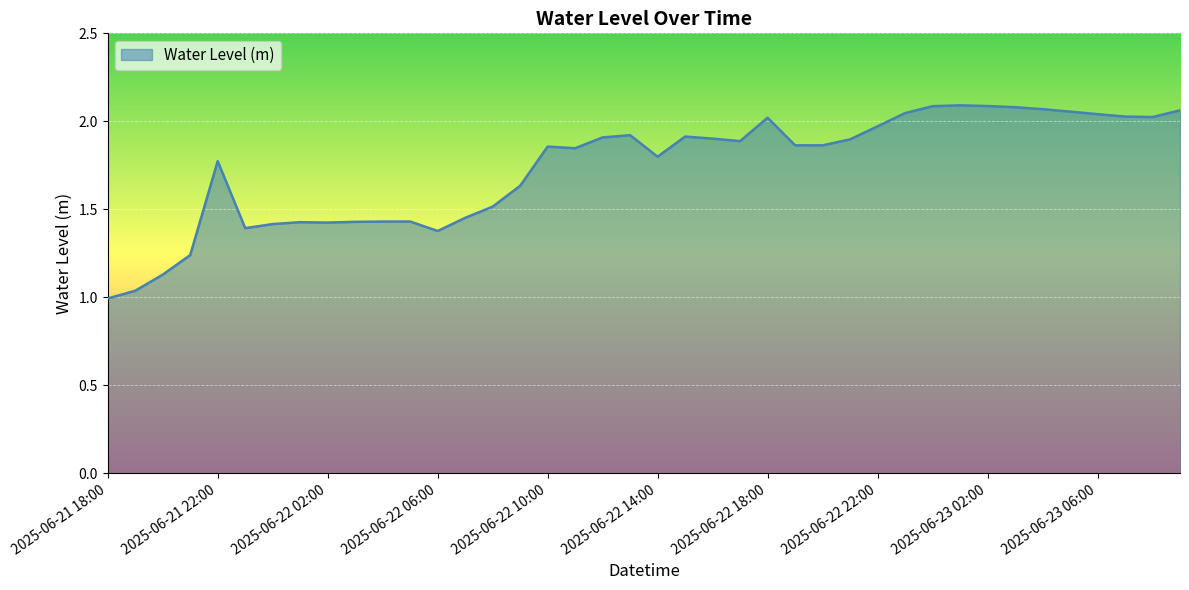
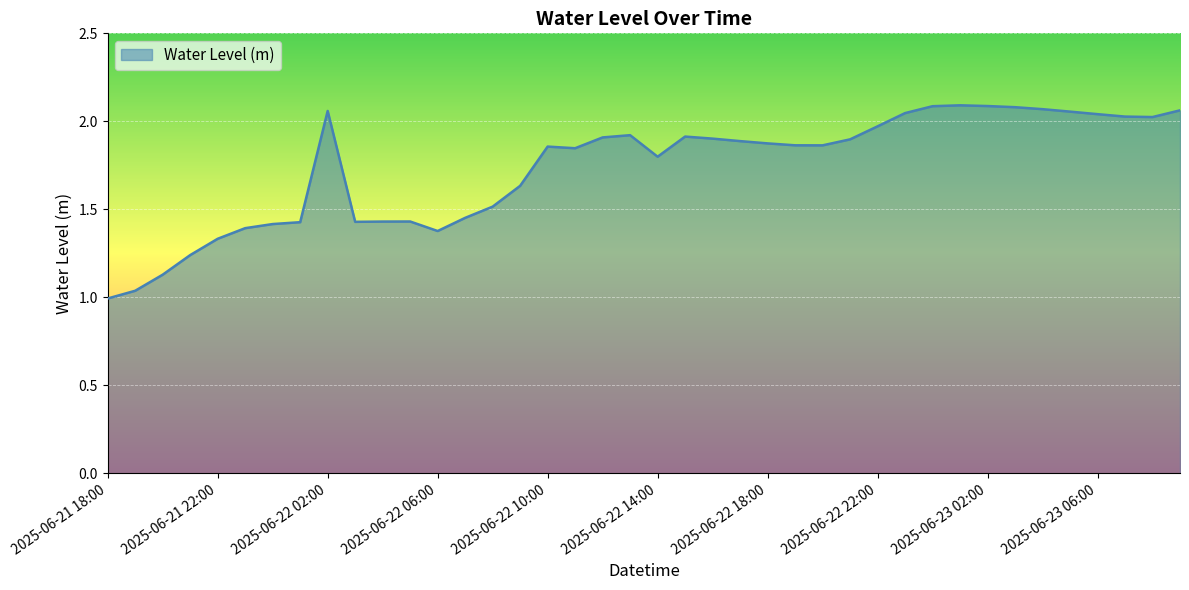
2025-06-21 22:00: 1.77 -> 1.33
2025-06-22 02:00: 1.43 -> 2.06
2025-06-22 18:00: 2.02 -> 1.87
